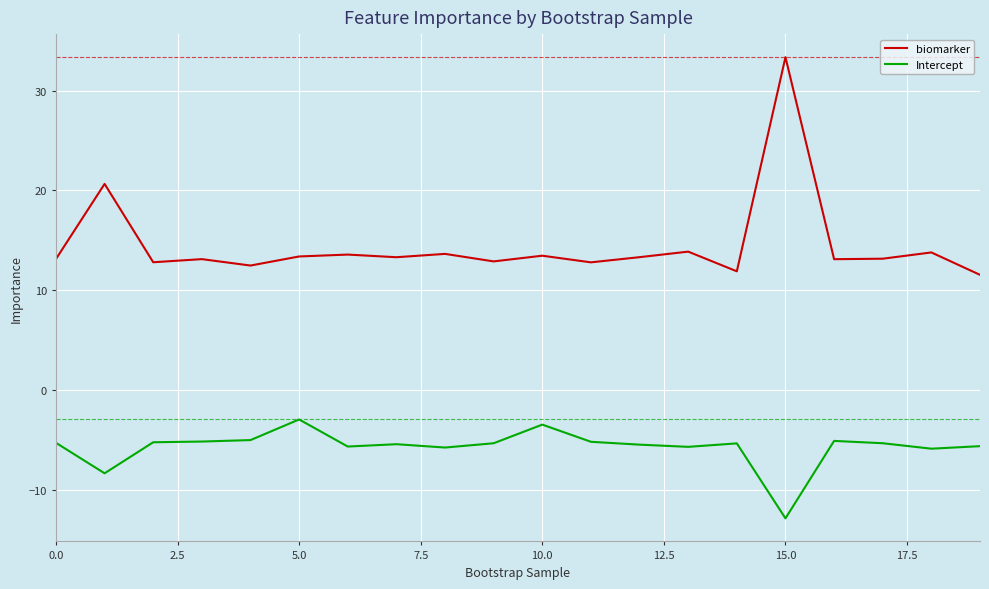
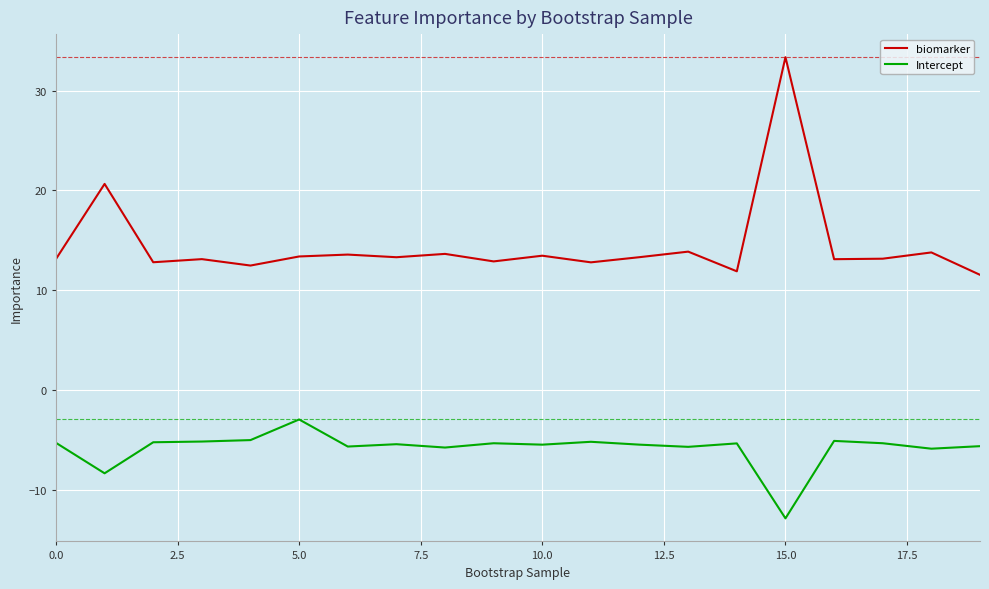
Intercept, 10.0: -3 -> -5
